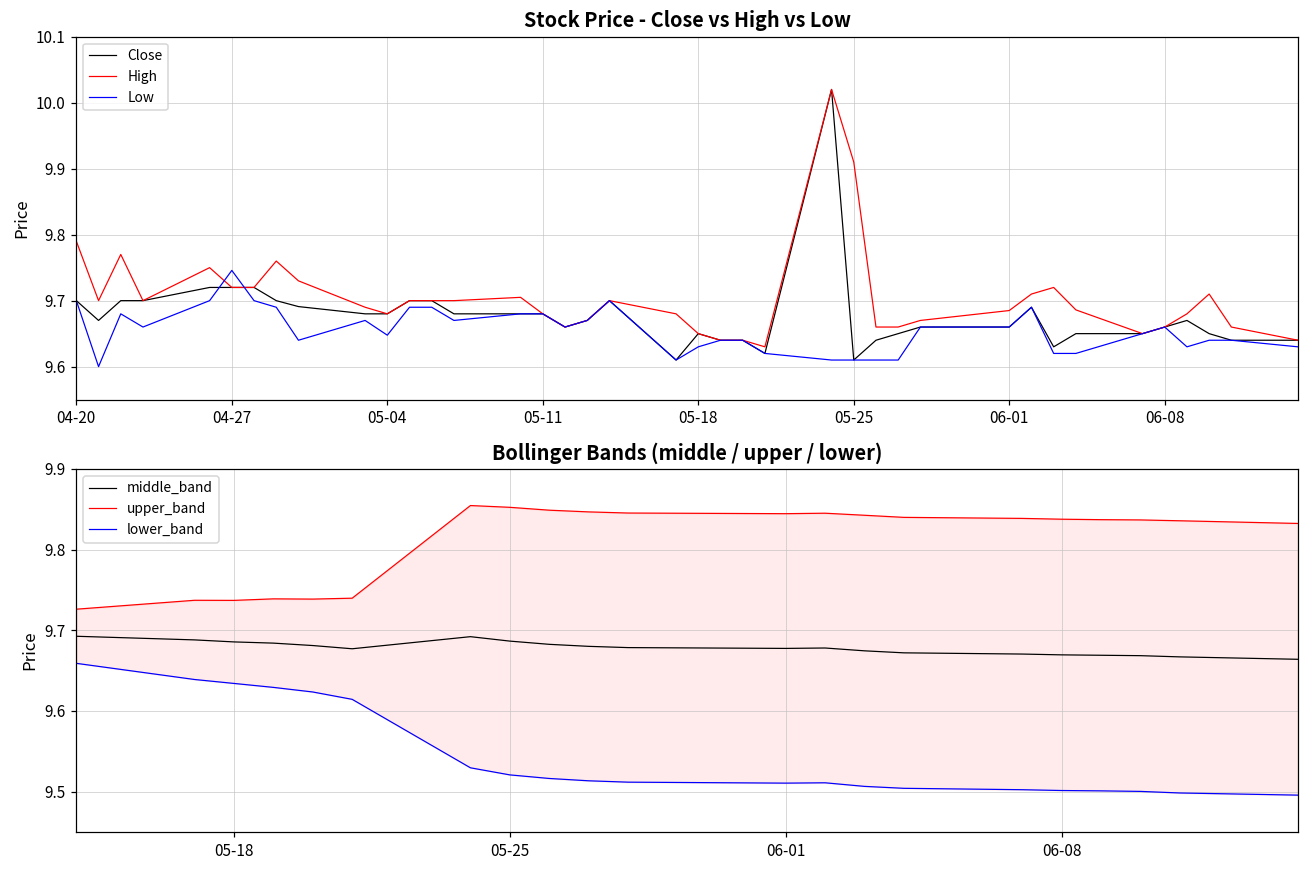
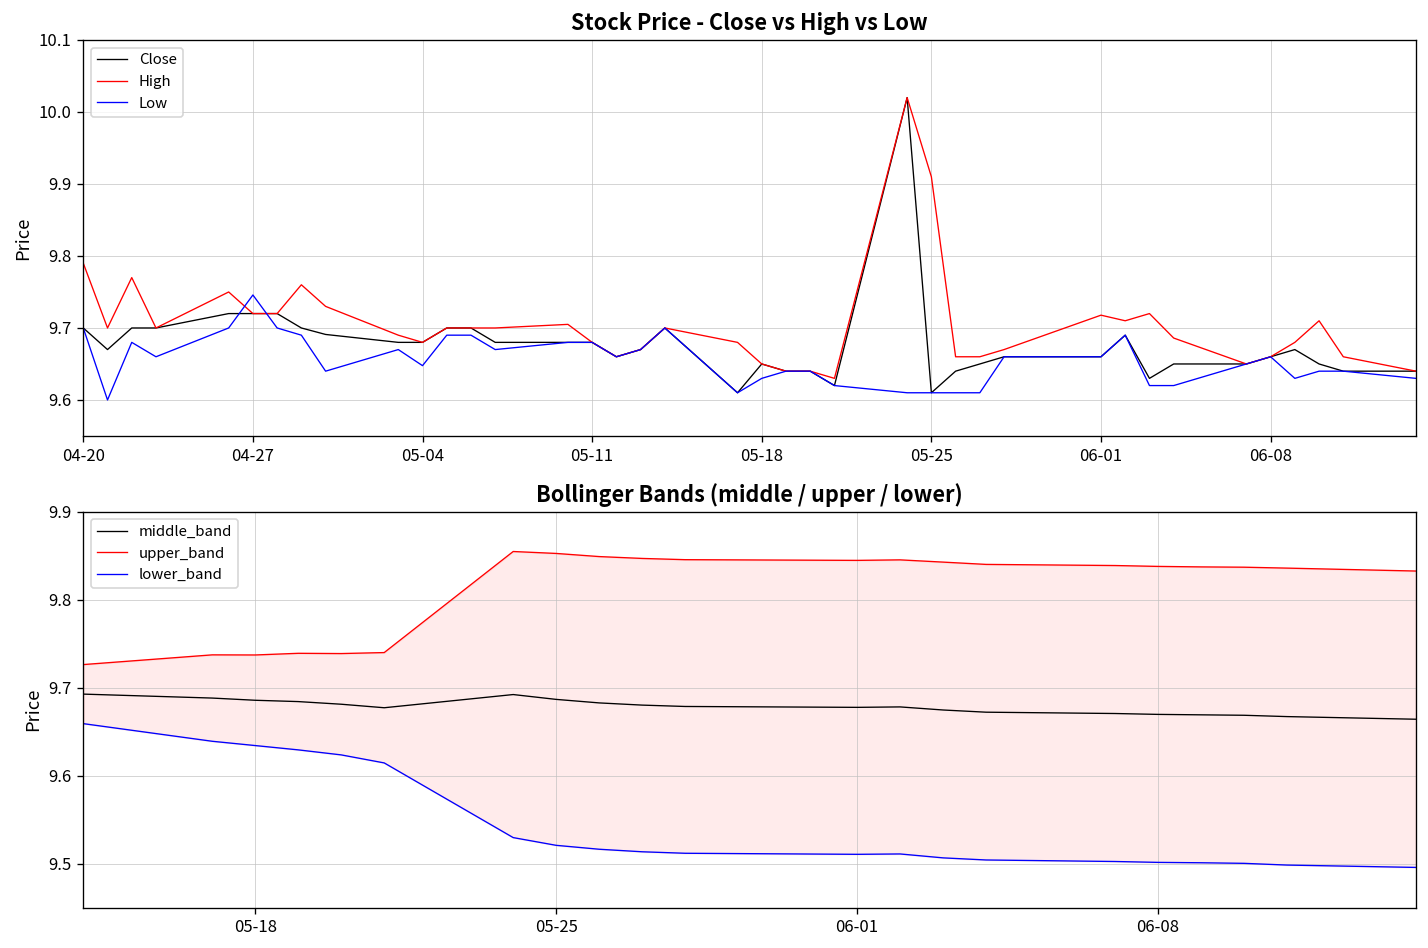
Stock Price - Close vs High vs Low, High, 06-01: 9.69 -> 9.72
